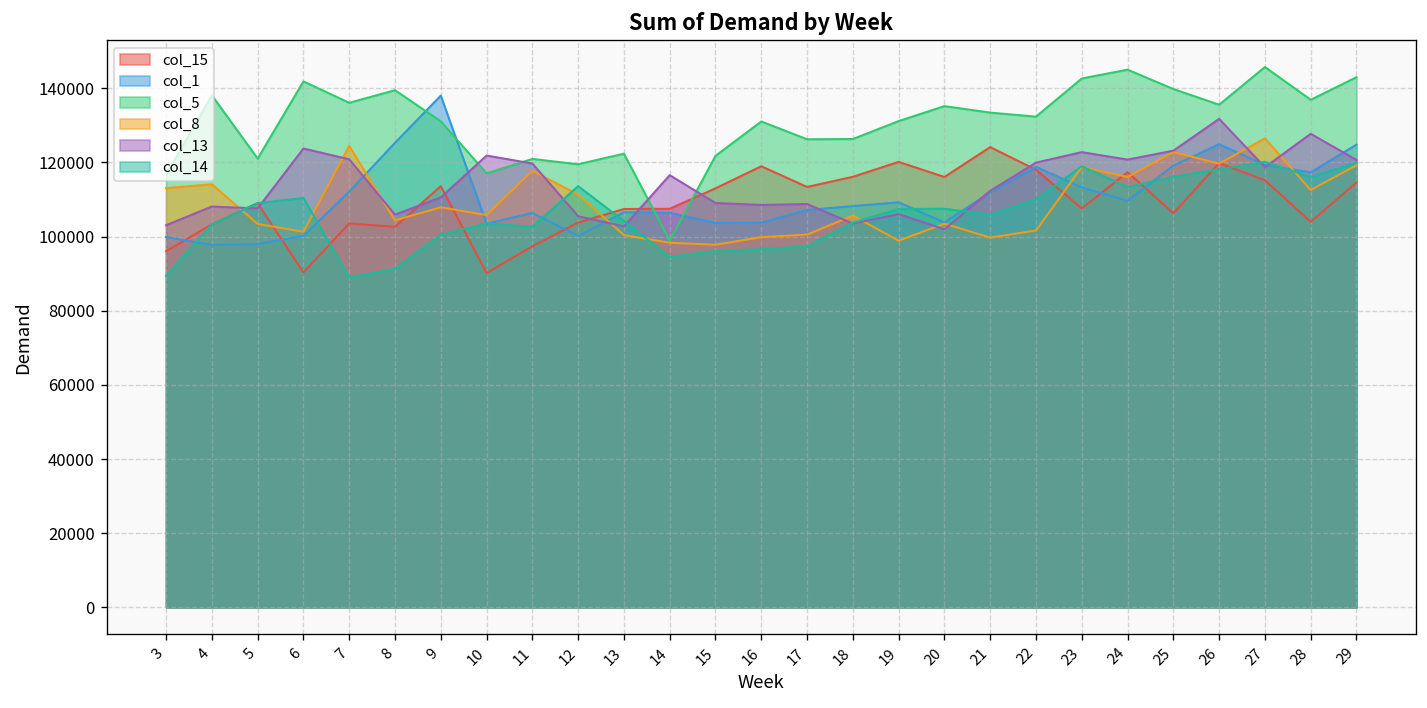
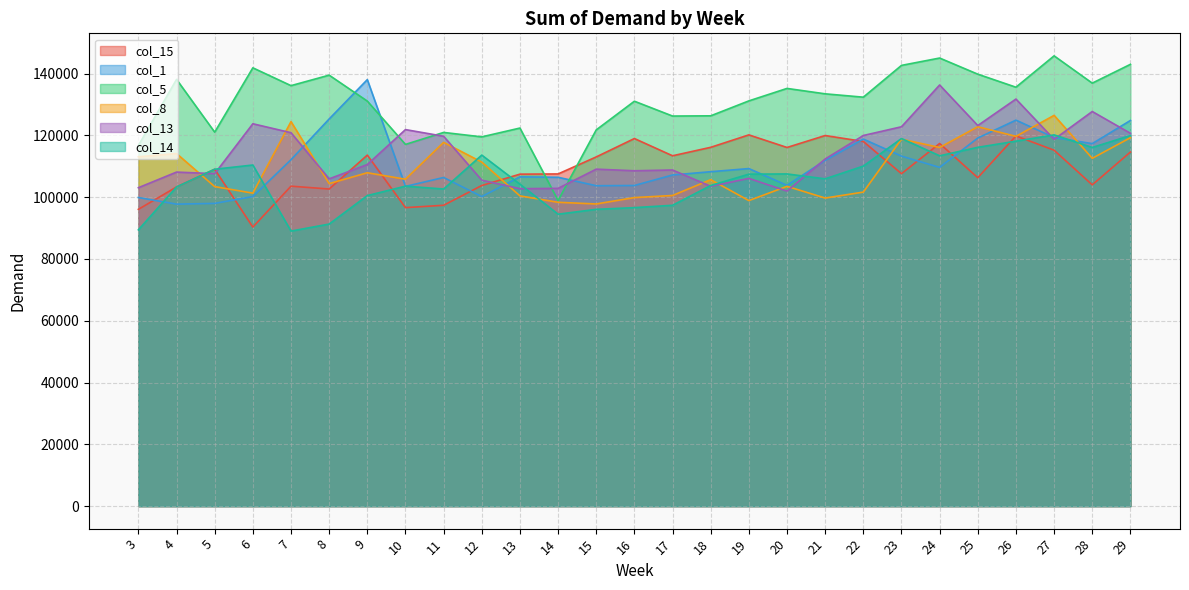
col_15, 10: 90000 -> 97000
col_13, 14: 117000 -> 103000
col_15, 21: 124000 -> 120000
col_13, 24: 121000 -> 136000
